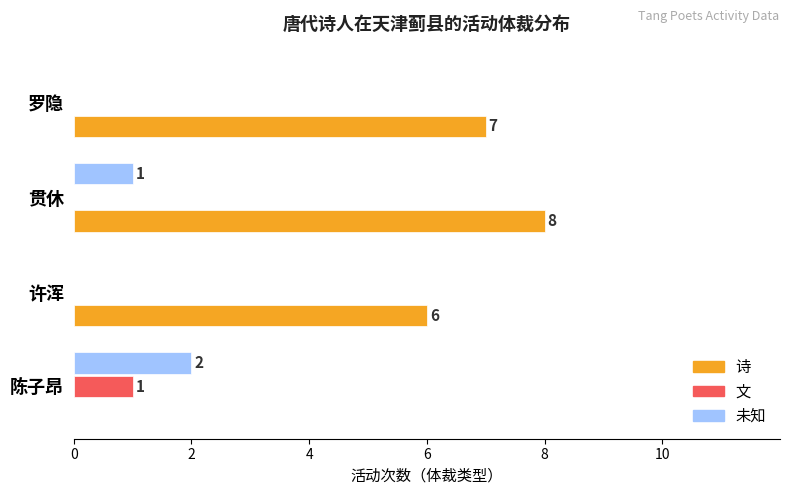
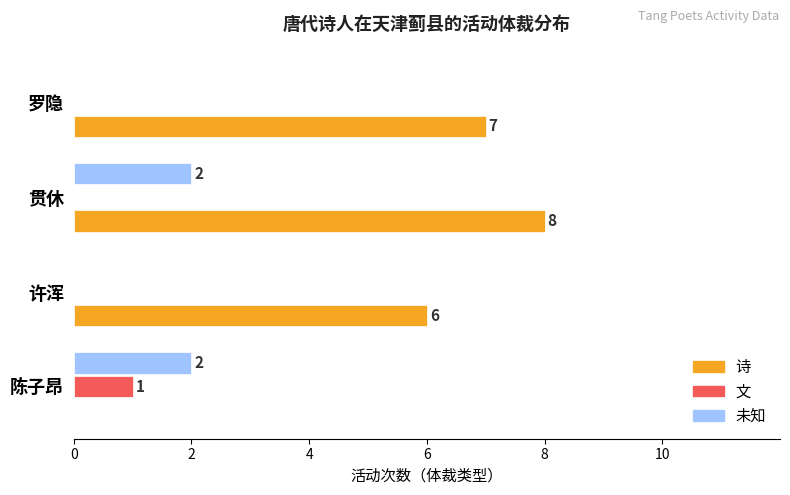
未知, 贯休: 1 -> 2
